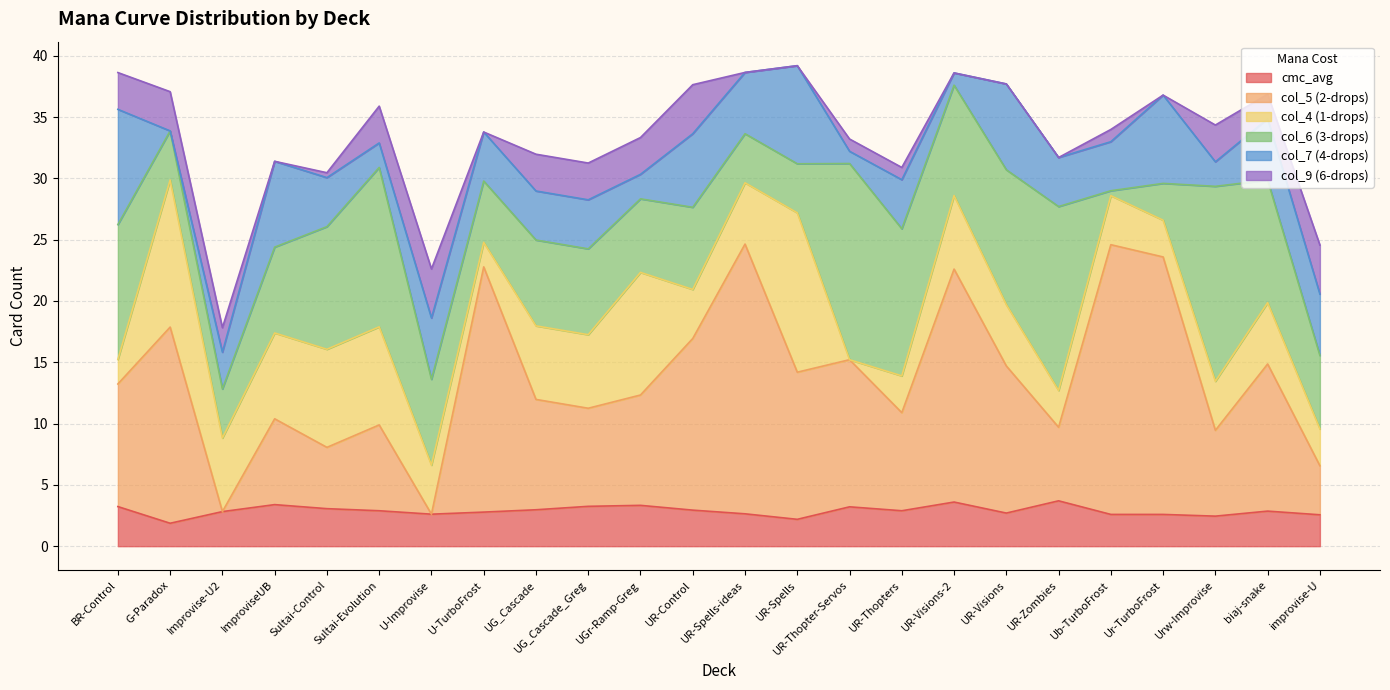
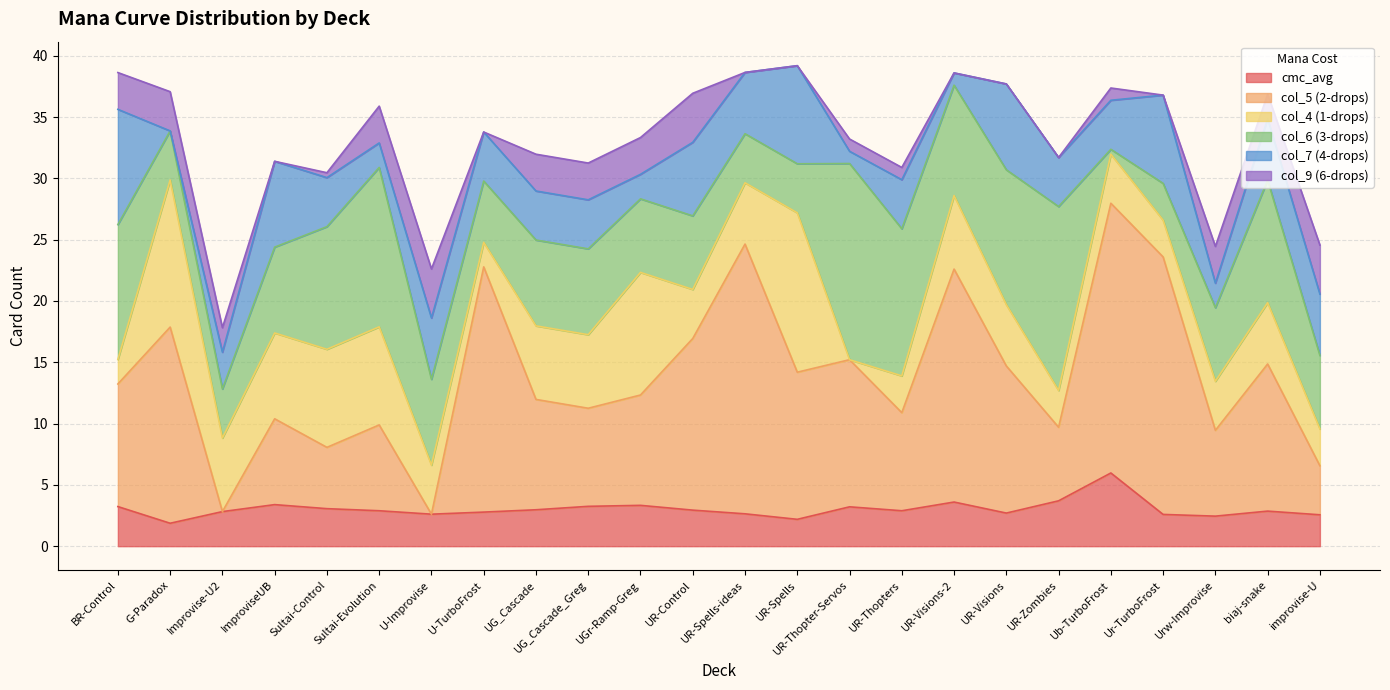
col_6 (3-drops), UR-Control: 6.7 -> 6.0
cmc_avg, Ub-TurboFrost: 2.6 -> 6.0
col_6 (3-drops), Urw-Improvise: 15.9 -> 6.0
